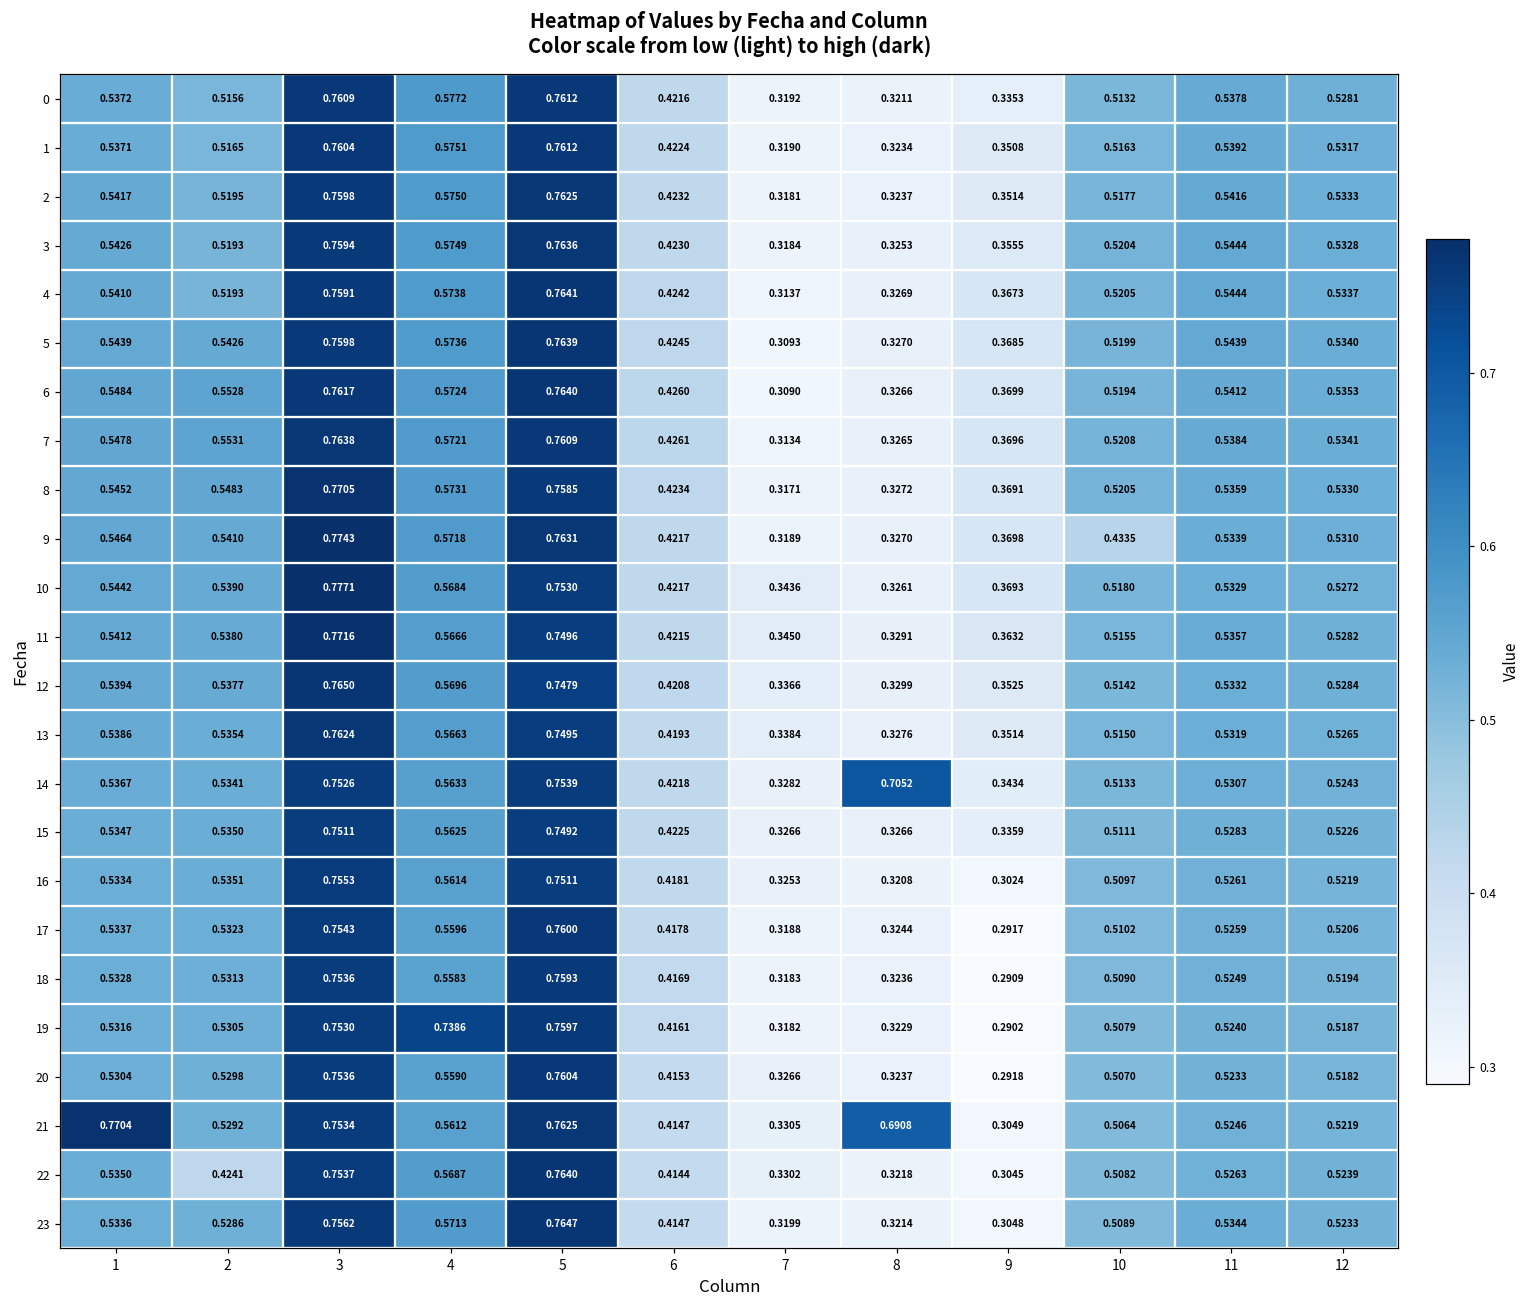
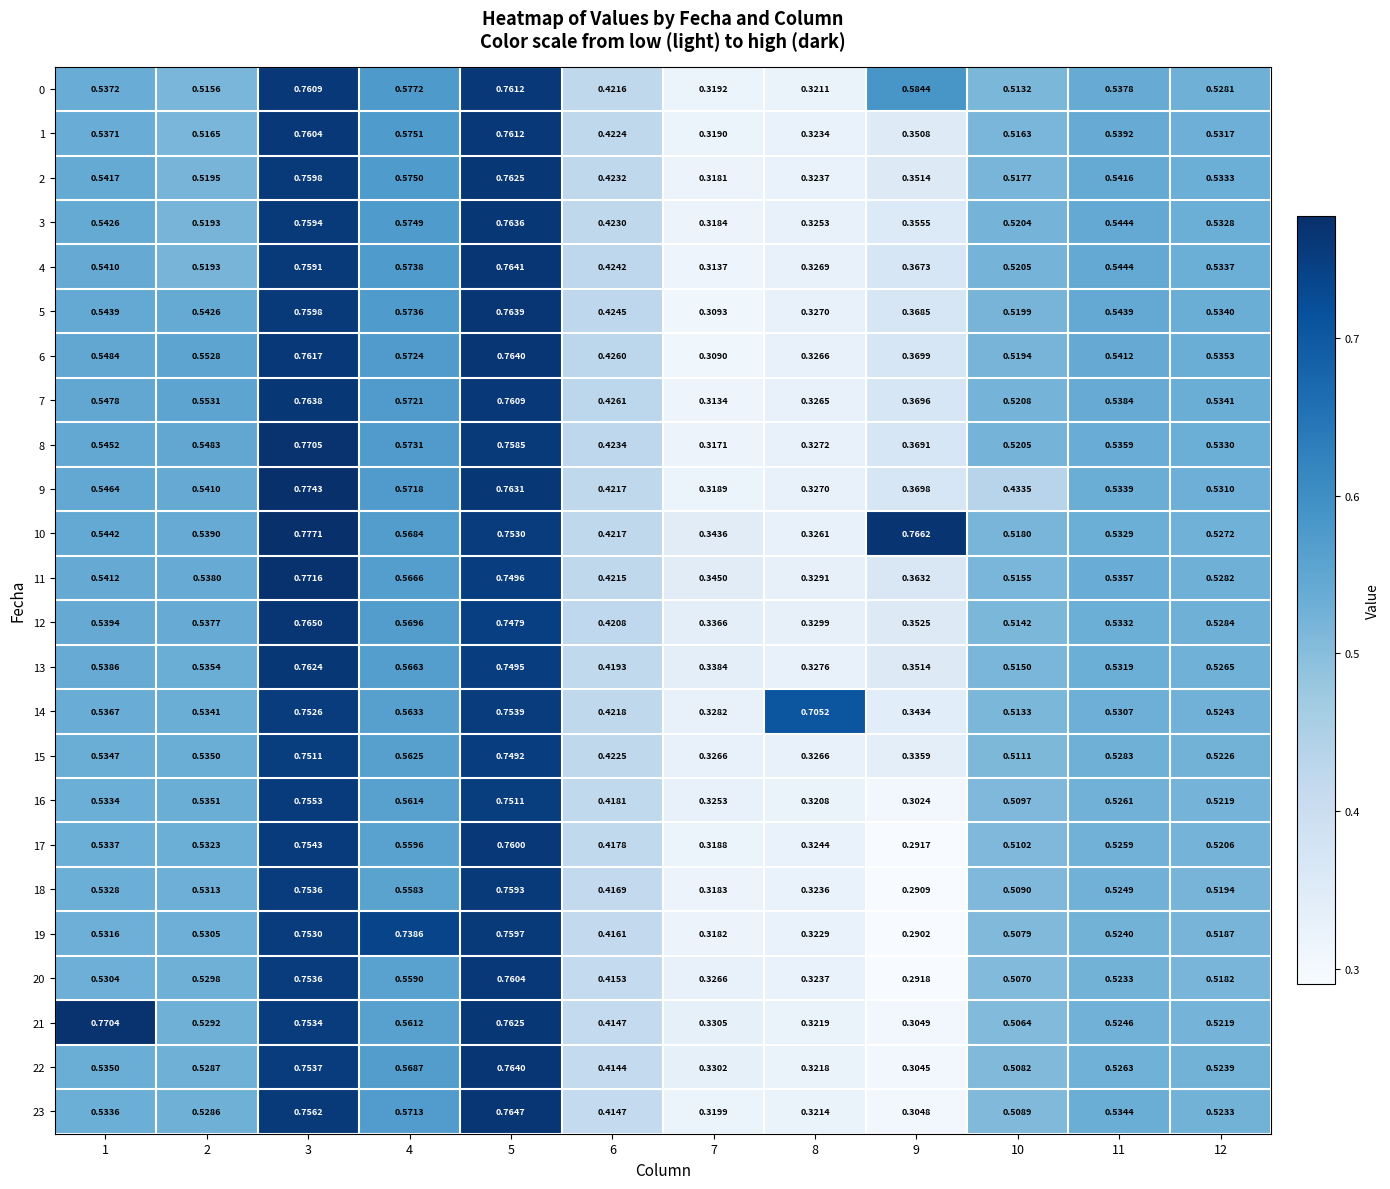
0, 9: 0.3353 -> 0.5844
10, 9: 0.3693 -> 0.7662
21, 8: 0.6908 -> 0.3219
22, 2: 0.4241 -> 0.5287
